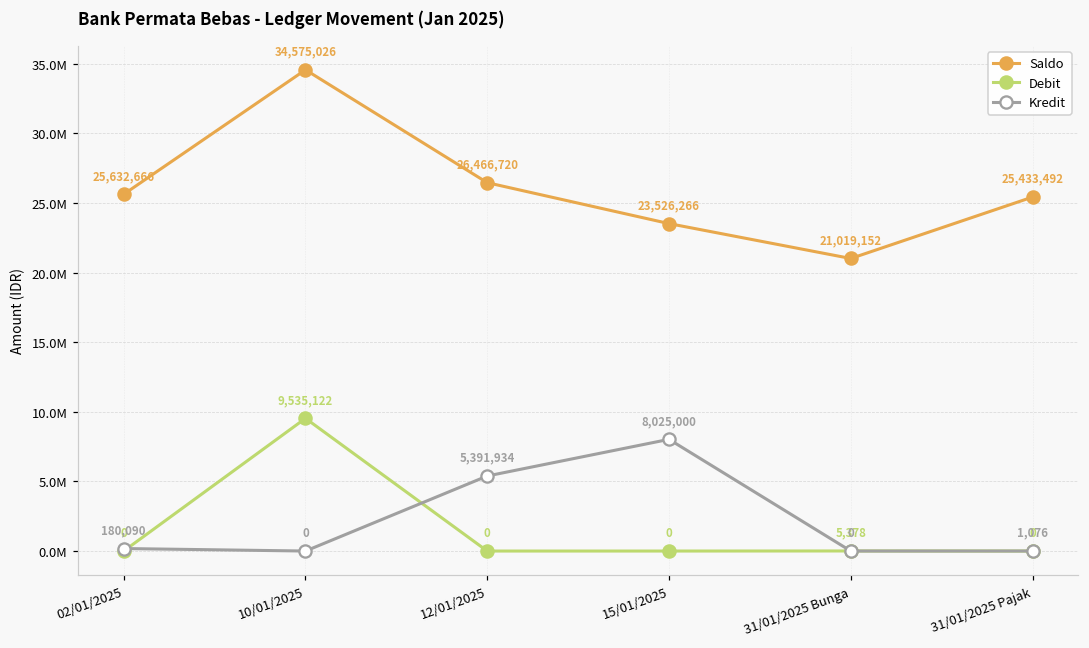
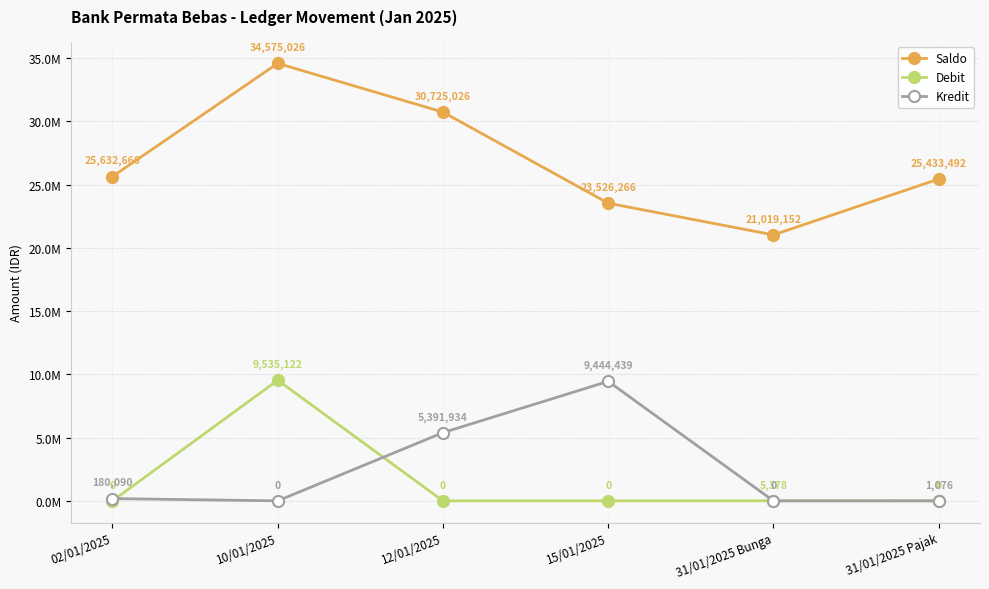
Saldo, 12/01/2025: 26,466,720 -> 30,725,026
Kredit, 15/01/2025: 8,025,000 -> 9,444,439
